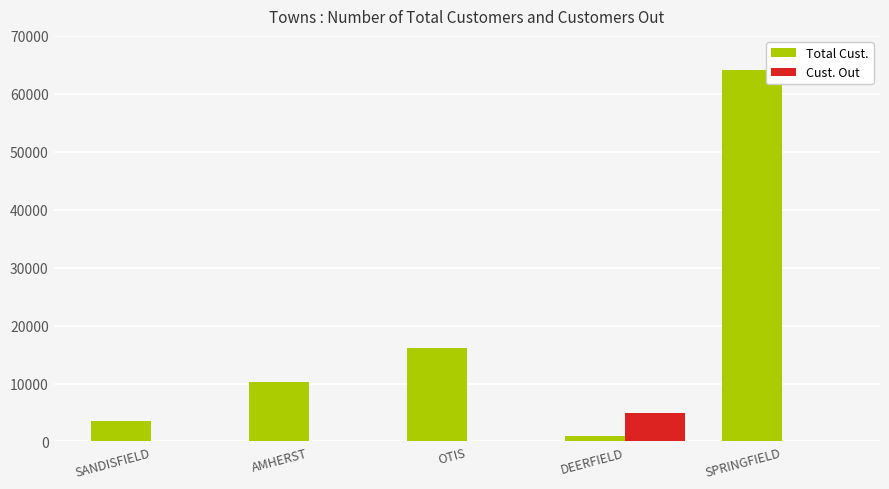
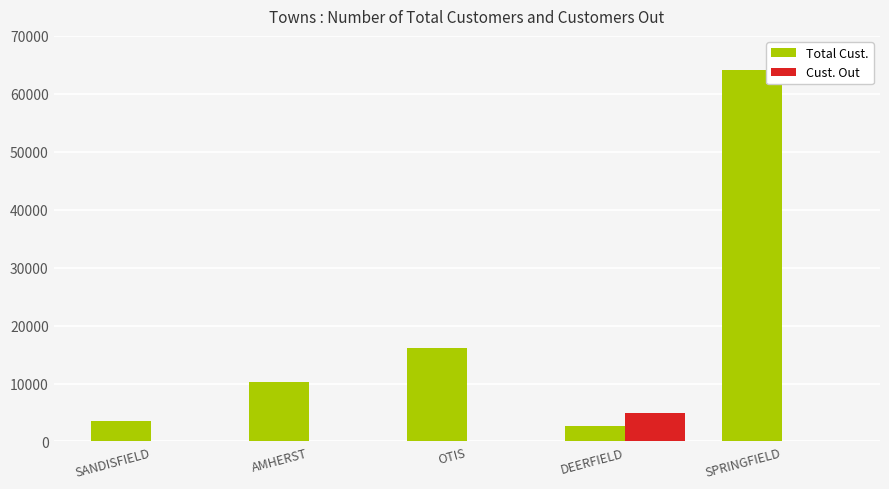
Total Cust., DEERFIELD: 1000 -> 3000
